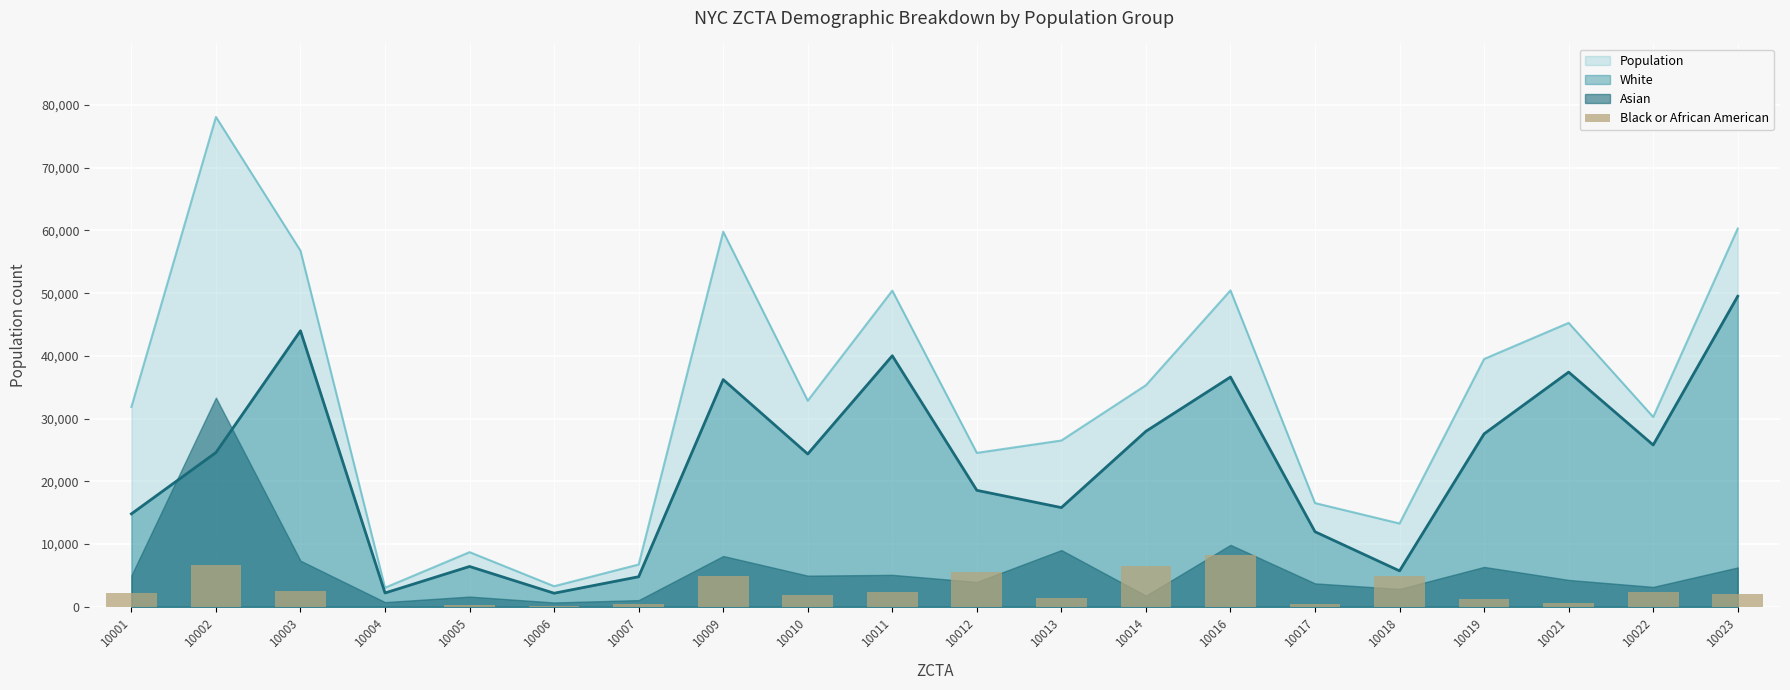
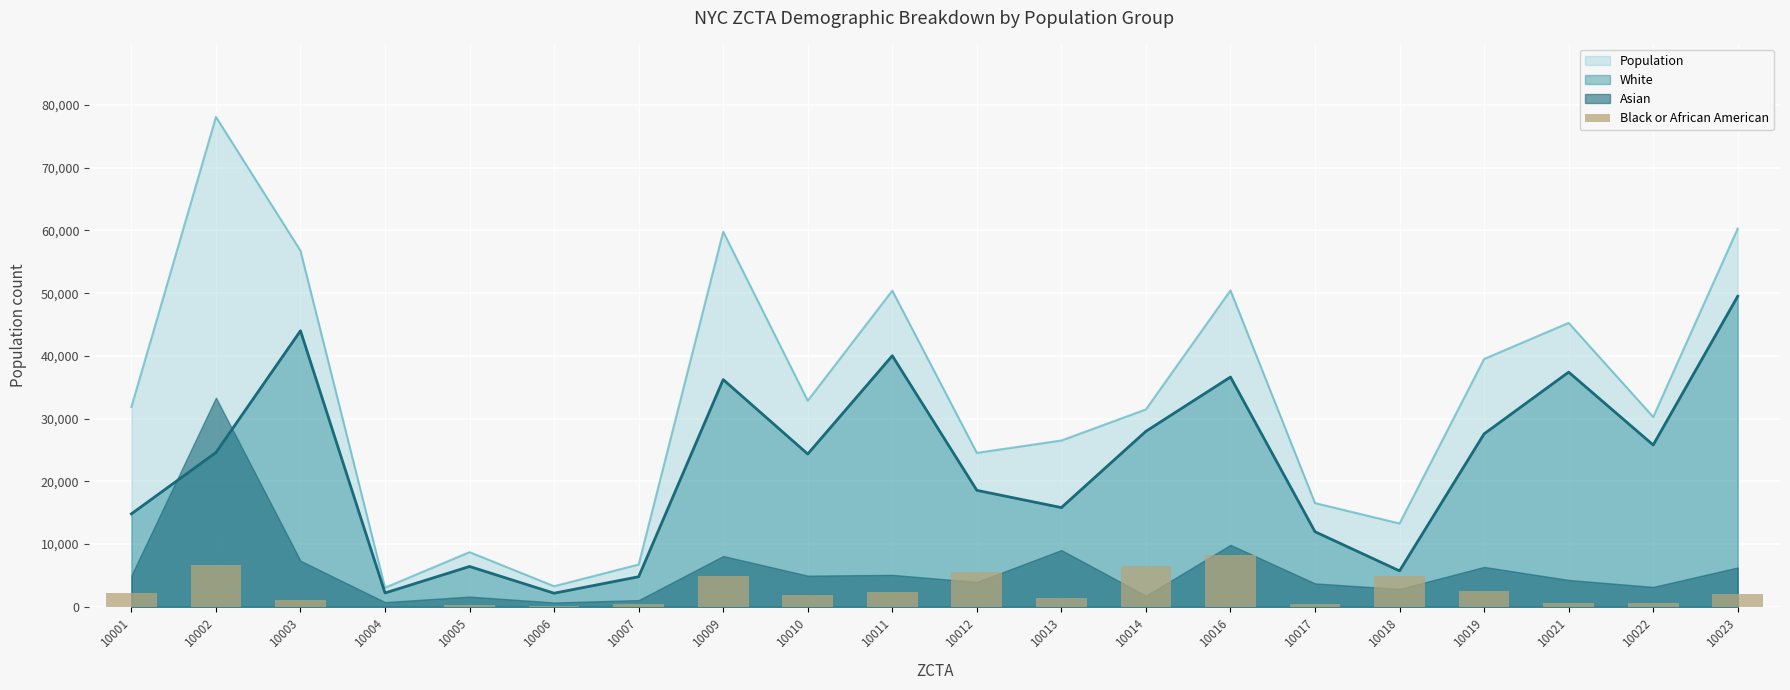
Black or African American, 10003: 2,000 -> 1,000
Population, 10014: 35,000 -> 31,000
Black or African American, 10019: 1,000 -> 3,000
Black or African American, 10022: 2,000 -> 1,000
